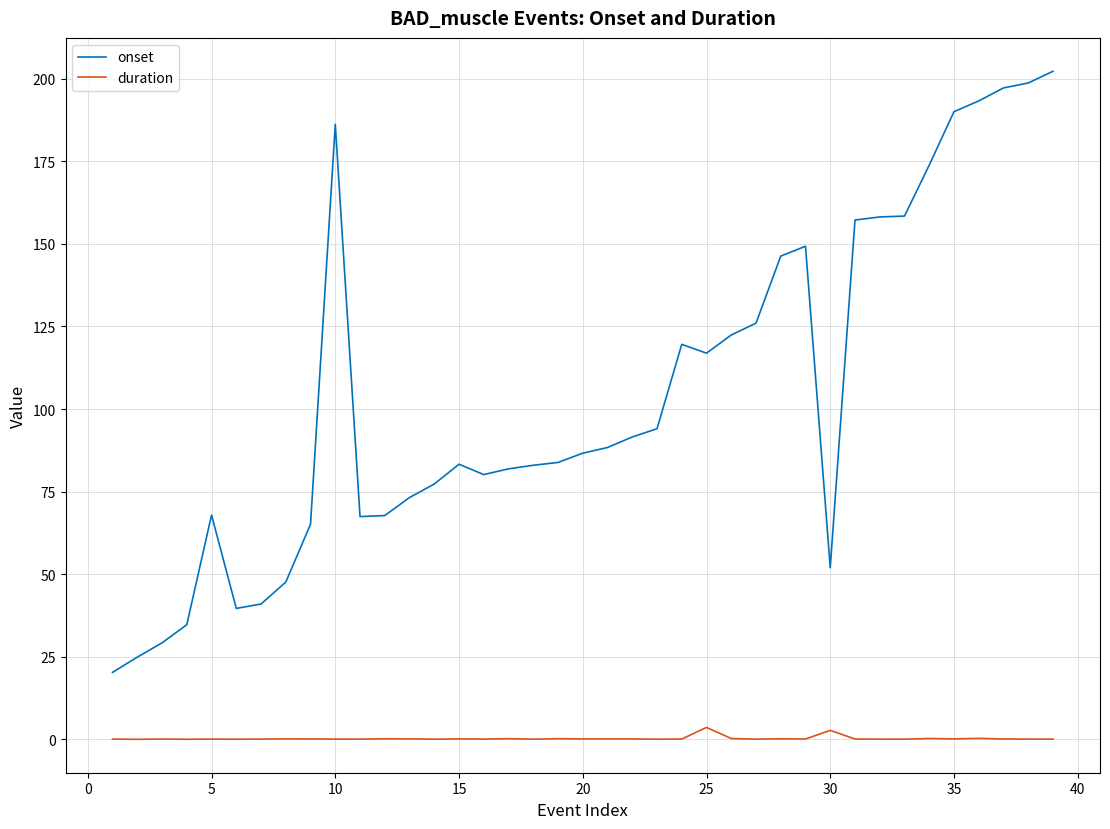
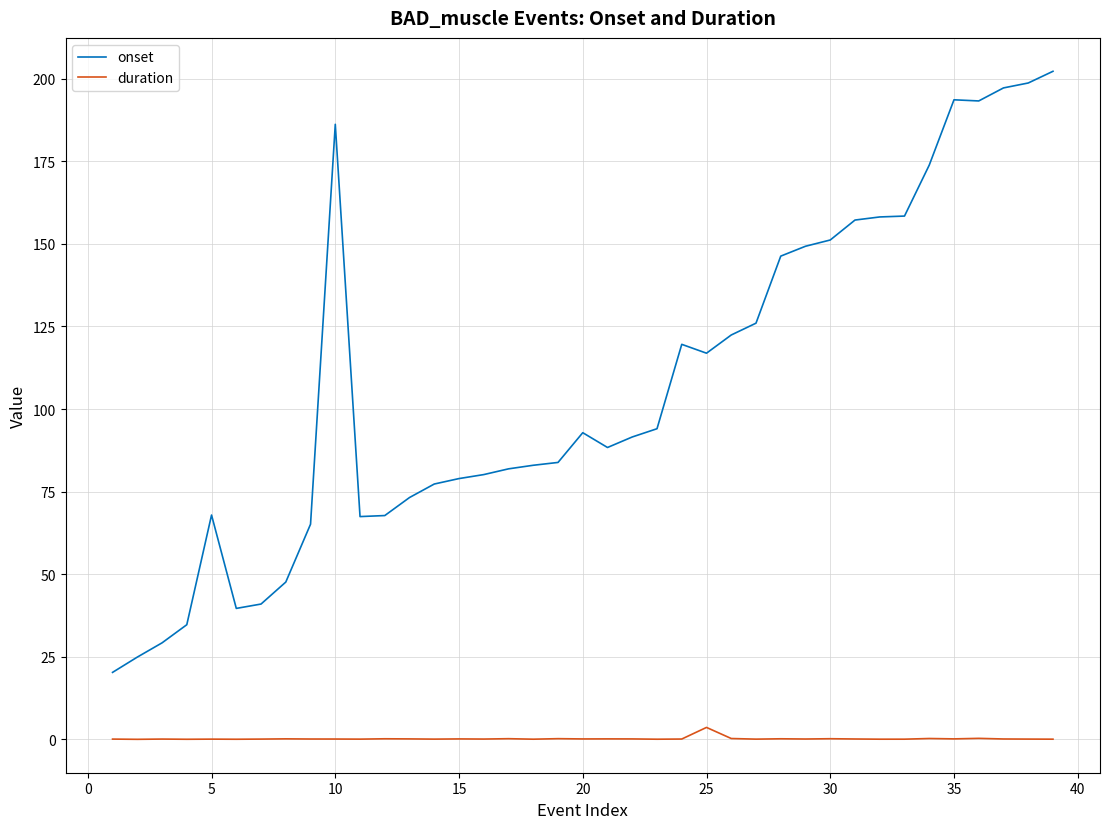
onset, 15: 83 -> 79
onset, 20: 87 -> 93
onset, 30: 52 -> 151
duration, 30: 3 -> 0
onset, 35: 190 -> 194
